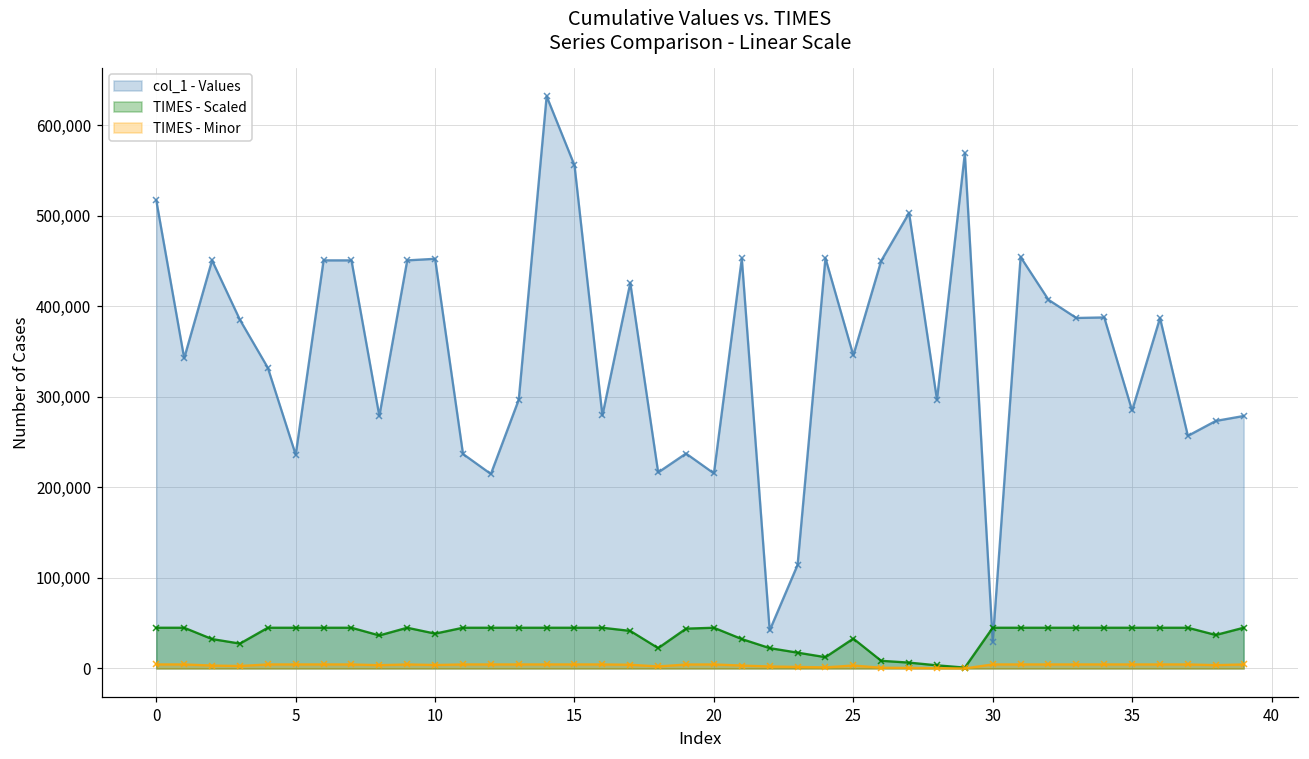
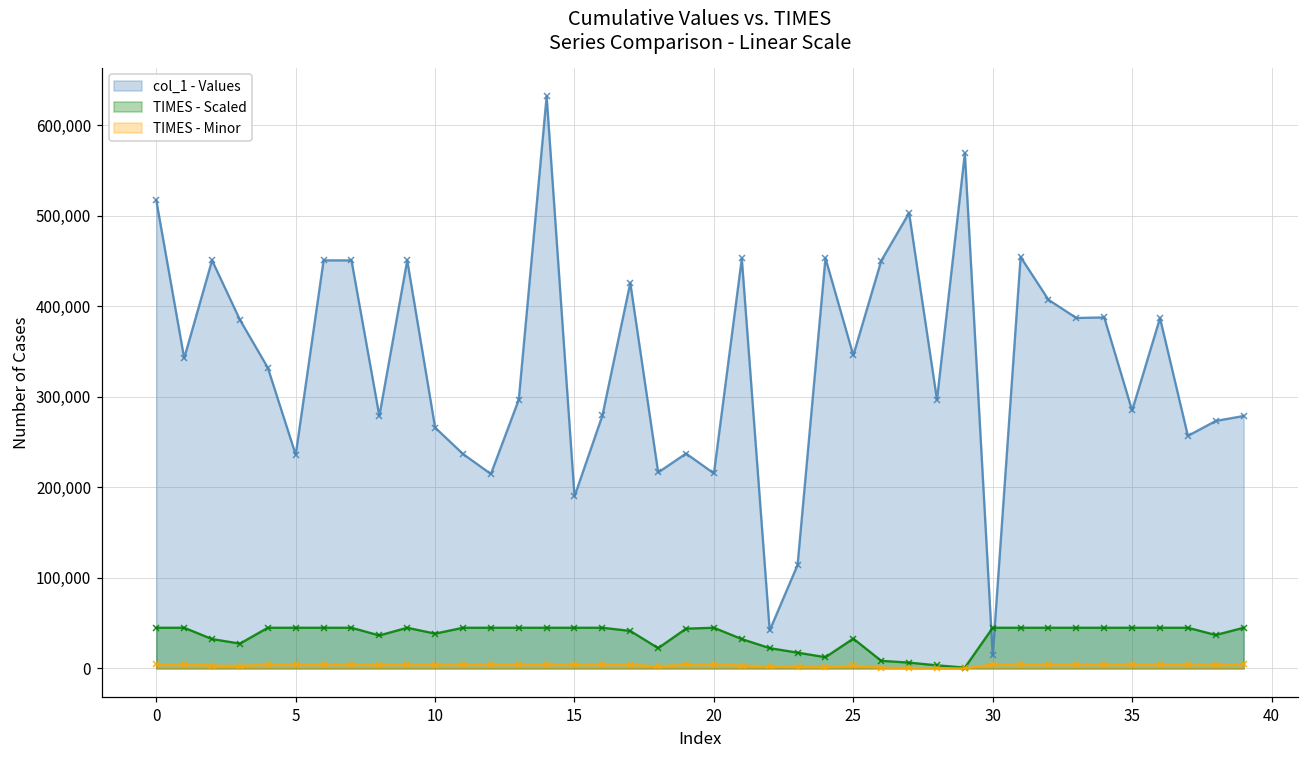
col_1 - Values, 10: 450,000 -> 270,000
col_1 - Values, 15: 560,000 -> 190,000
col_1 - Values, 30: 30,000 -> 10,000
